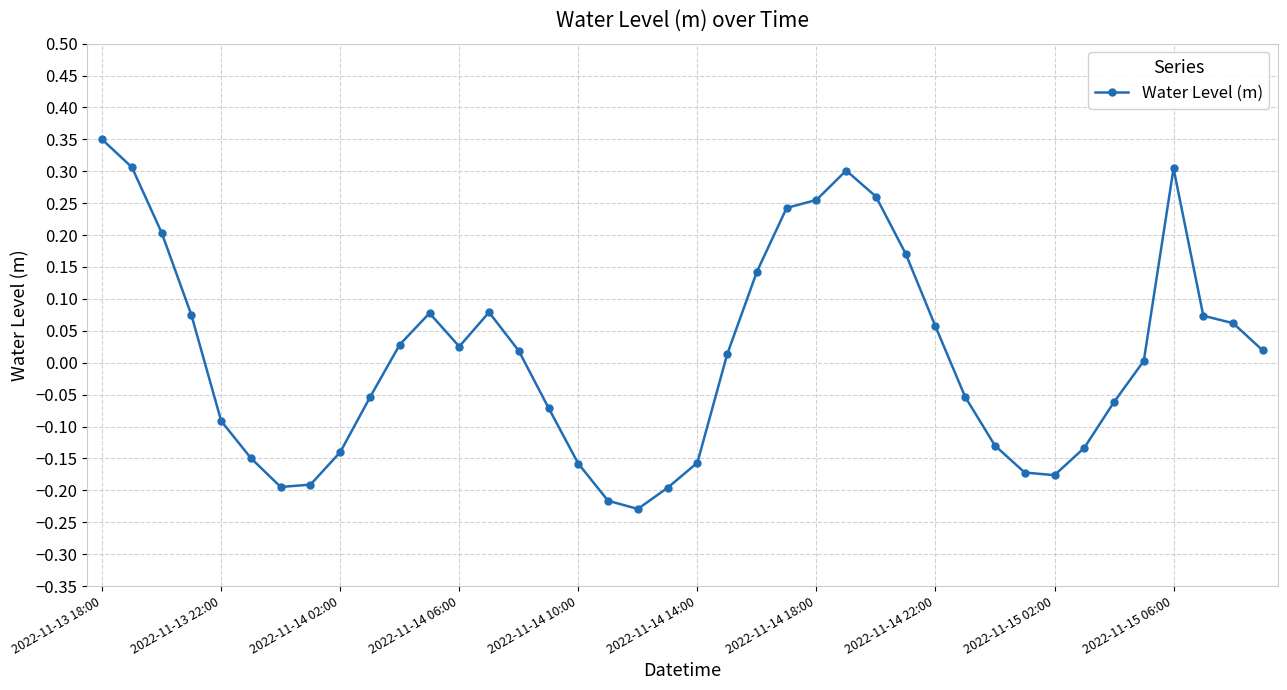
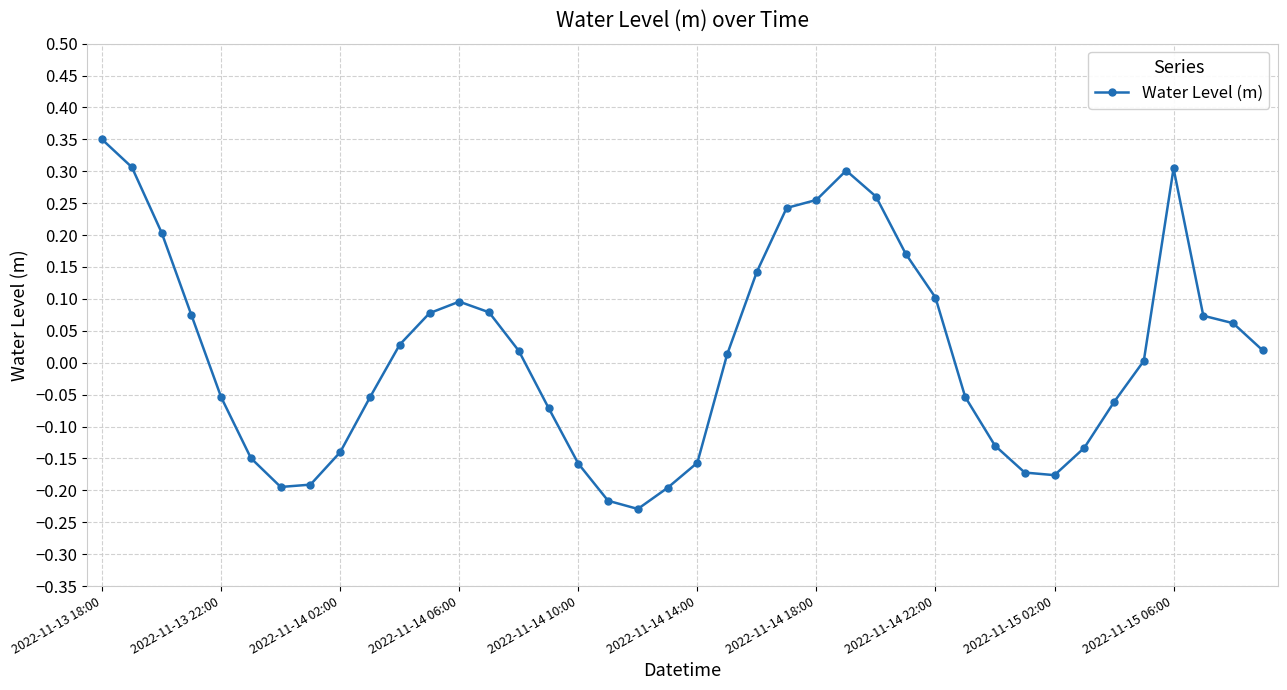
2022-11-13 22:00: -0.09 -> -0.05
2022-11-14 06:00: 0.03 -> 0.10
2022-11-14 22:00: 0.06 -> 0.10
